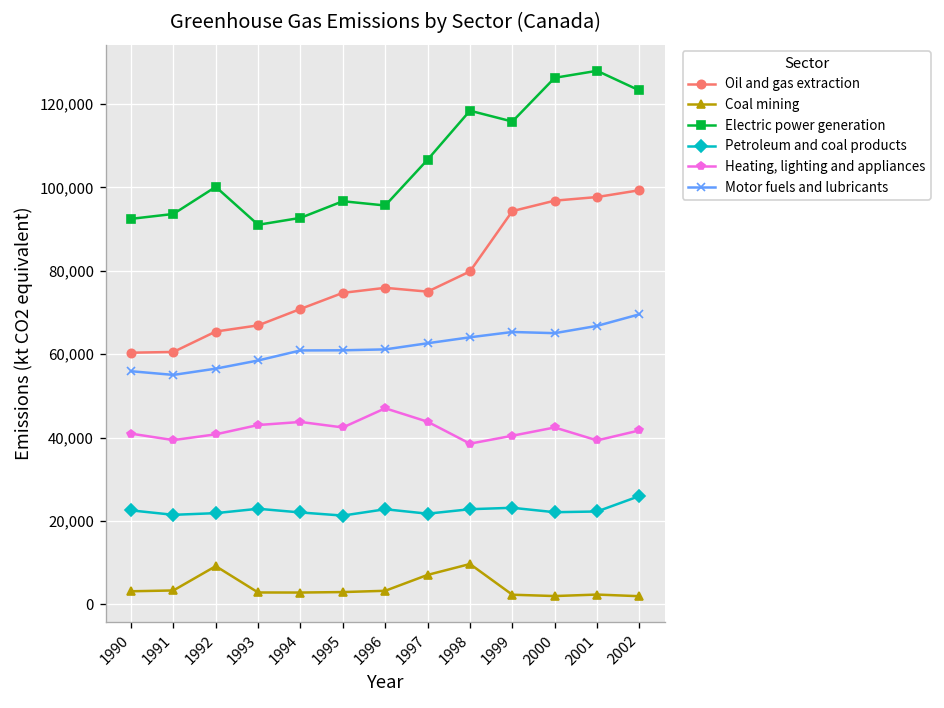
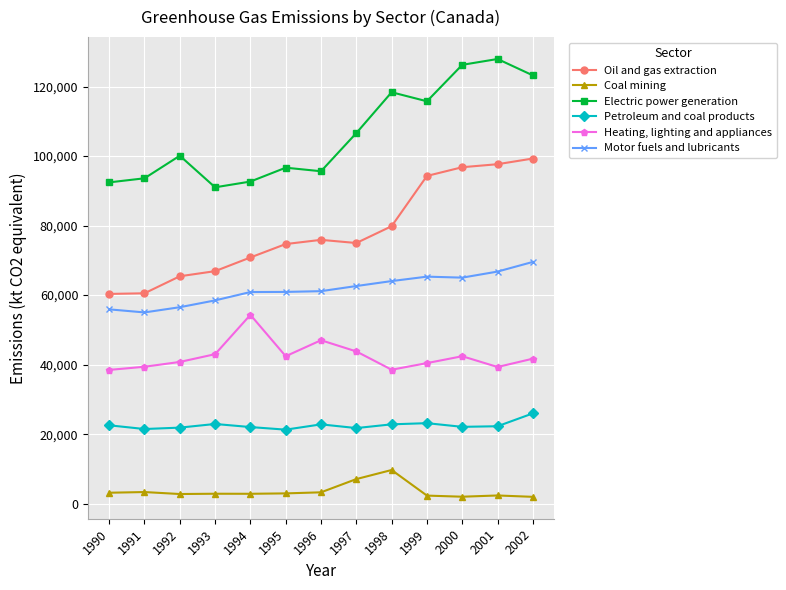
Heating, lighting and appliances, 1990: 41,000 -> 38,000
Coal mining, 1992: 9,000 -> 3,000
Heating, lighting and appliances, 1994: 44,000 -> 54,000
